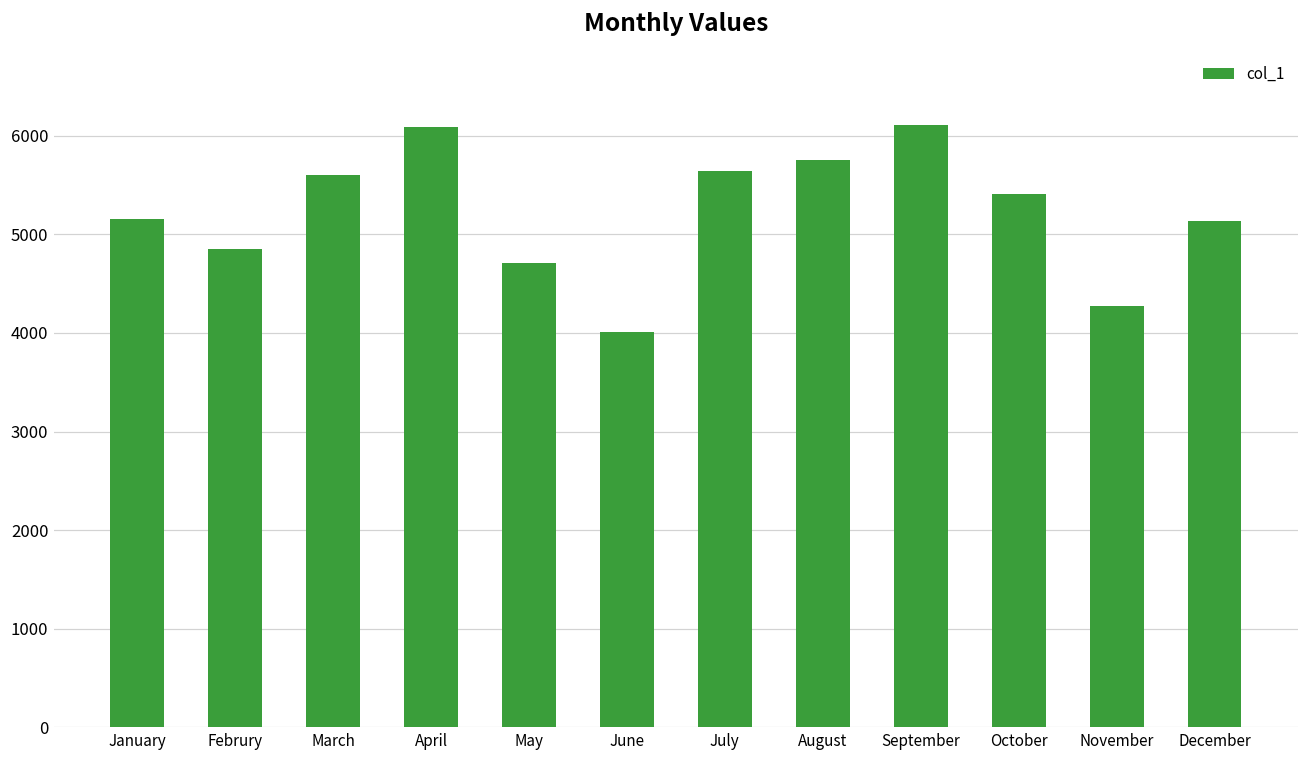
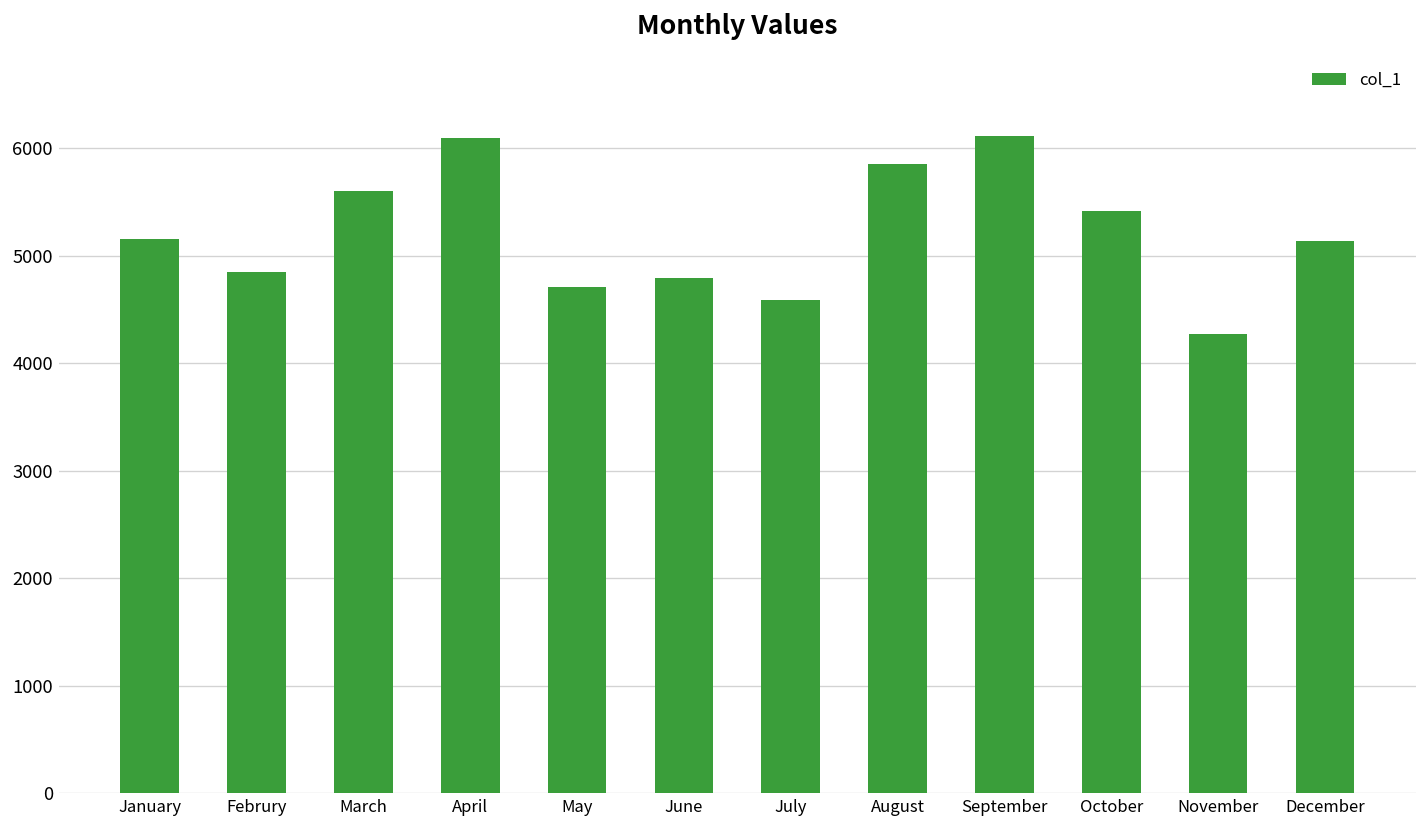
June: 4000 -> 4800
July: 5600 -> 4600
August: 5800 -> 5900
